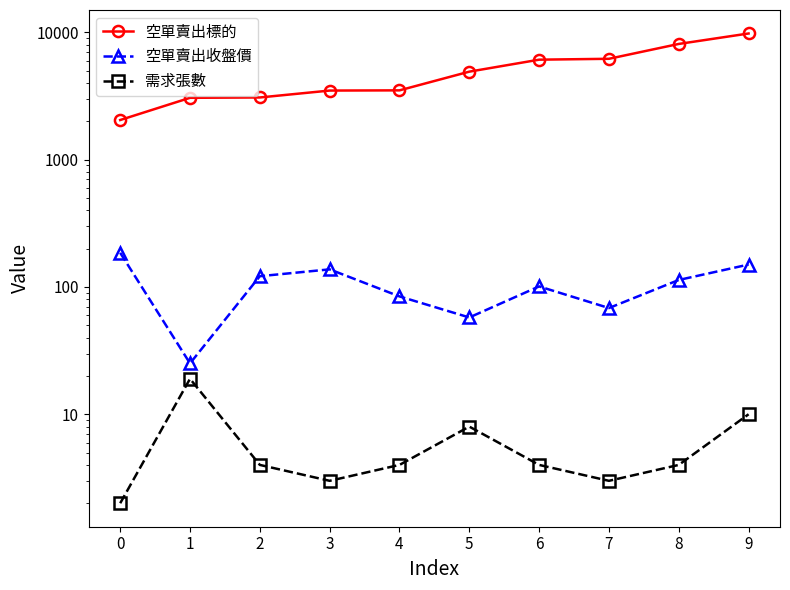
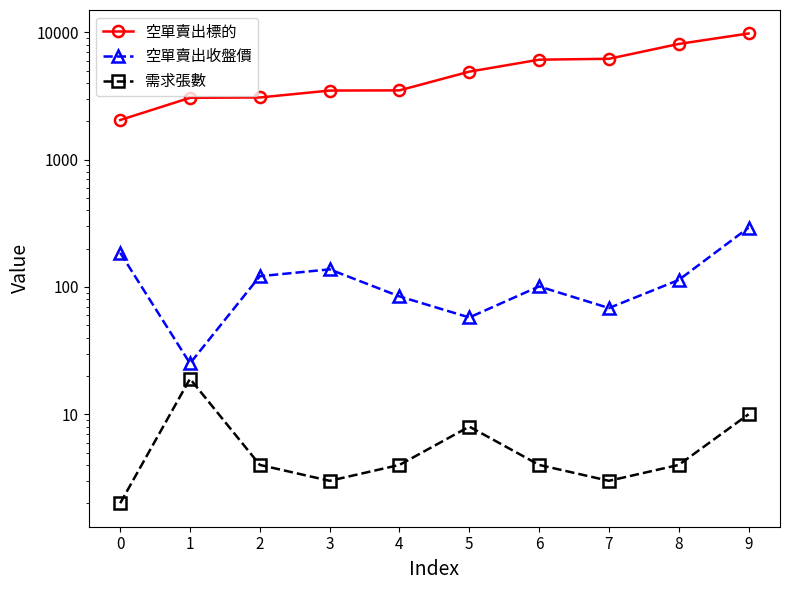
空單賣出收盤價, 9: 150 -> 290
